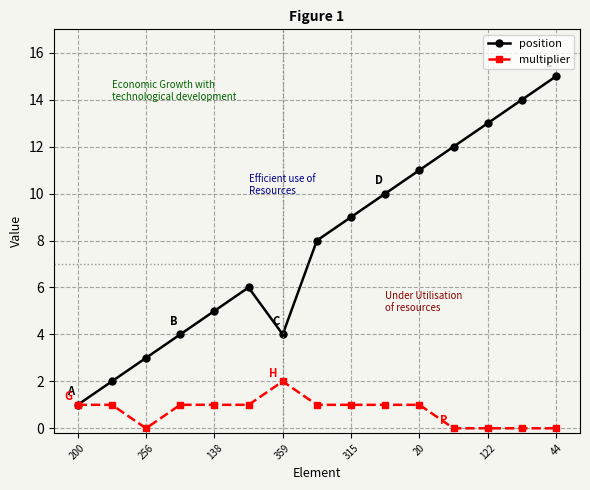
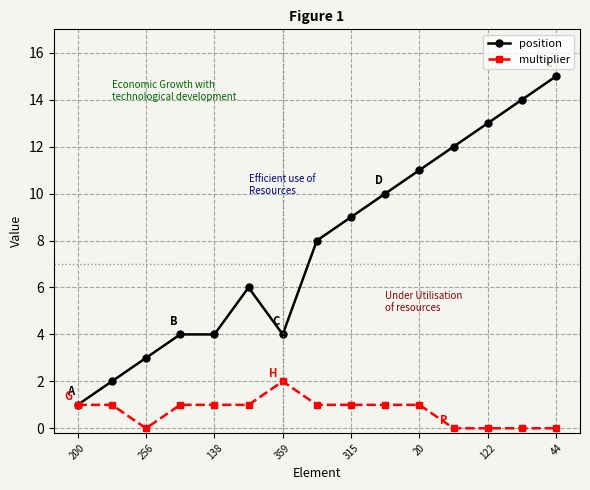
position, 138: 5 -> 4
